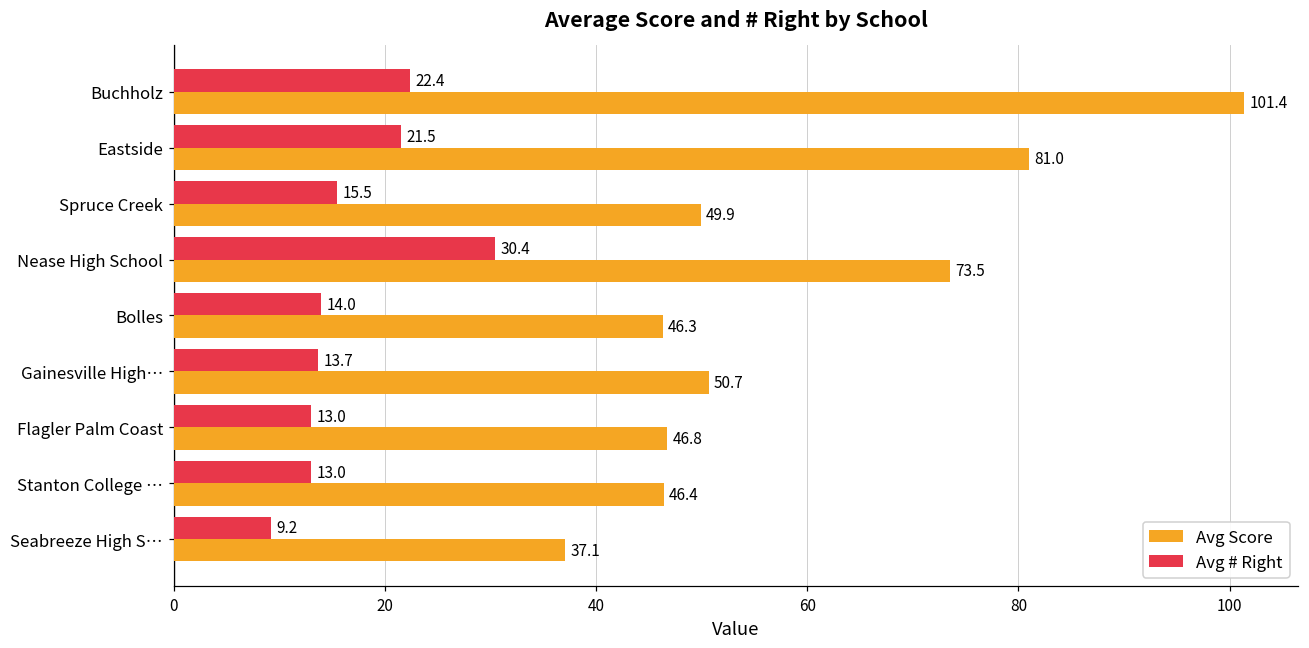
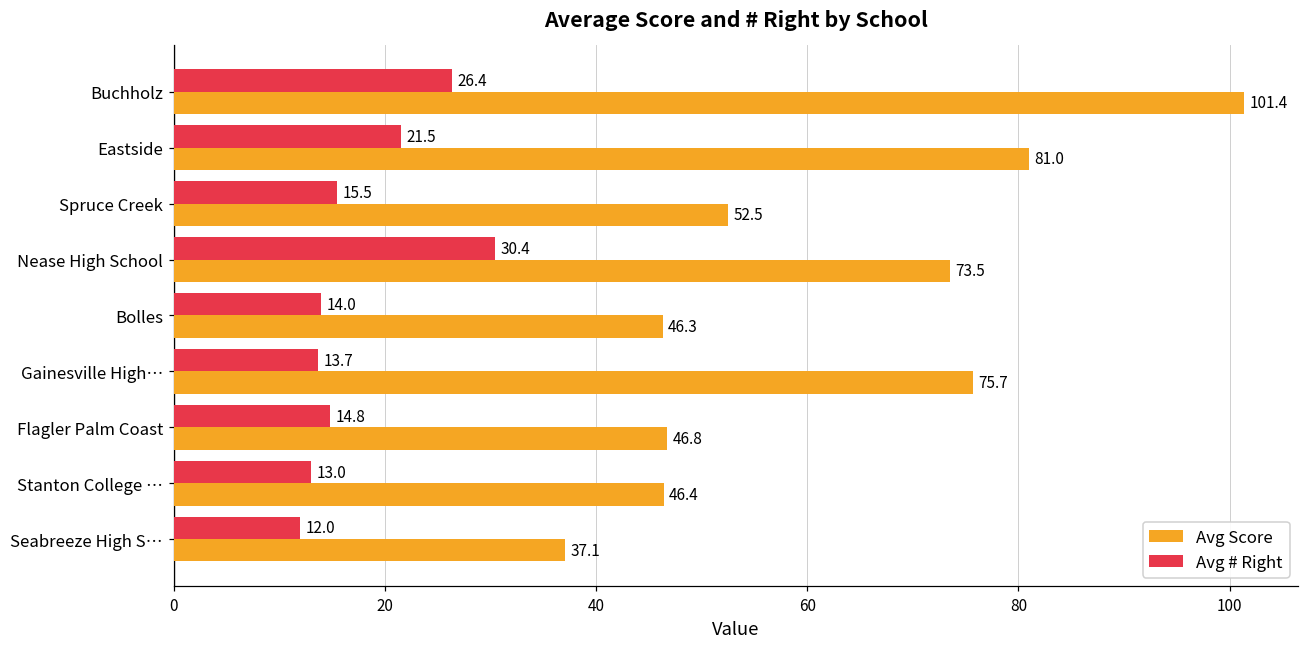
Avg # Right, Buchholz: 22.4 -> 26.4
Avg Score, Spruce Creek: 49.9 -> 52.5
Avg Score, Gainesville High…: 50.7 -> 75.7
Avg # Right, Flagler Palm Coast: 13.0 -> 14.8
Avg # Right, Seabreeze High S…: 9.2 -> 12.0
